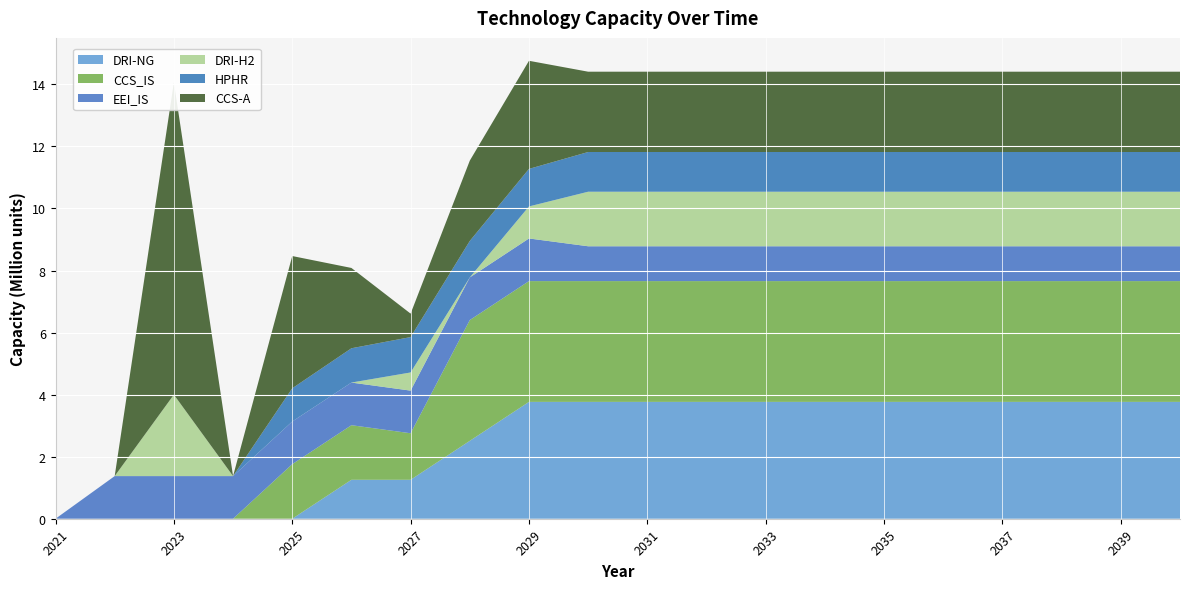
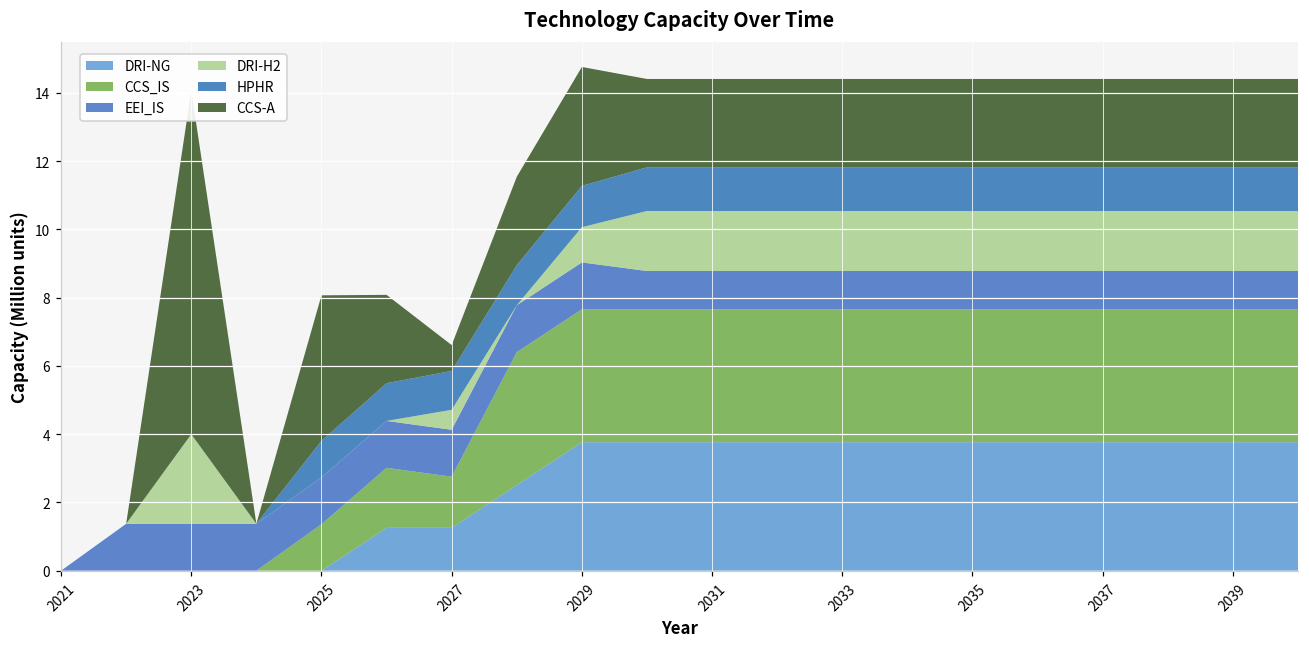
CCS_IS, 2025: 1.8 -> 1.4
